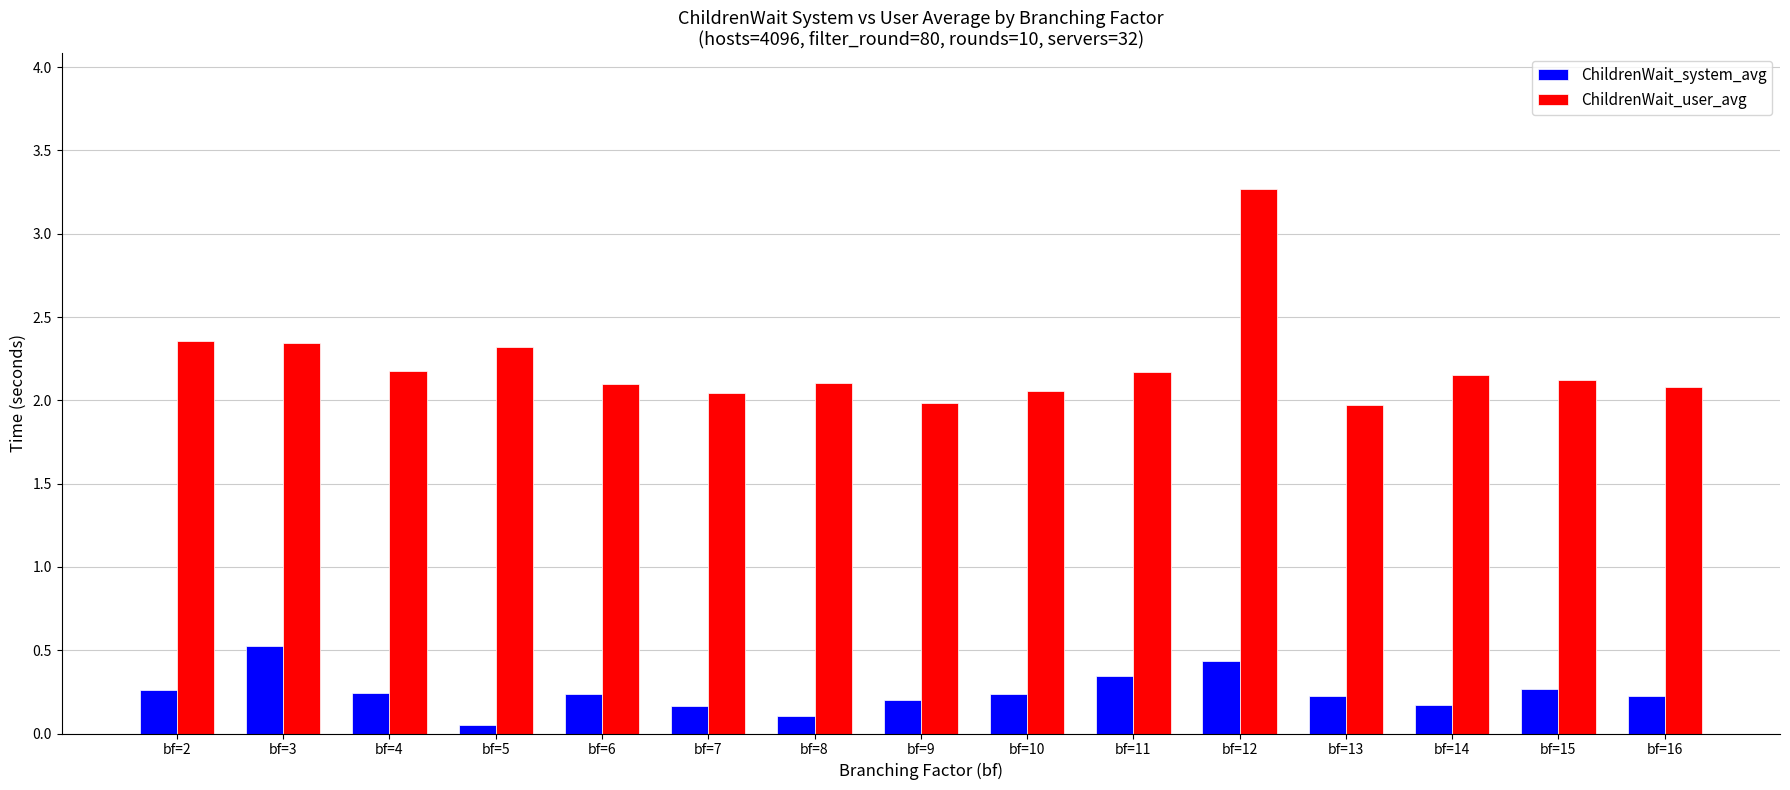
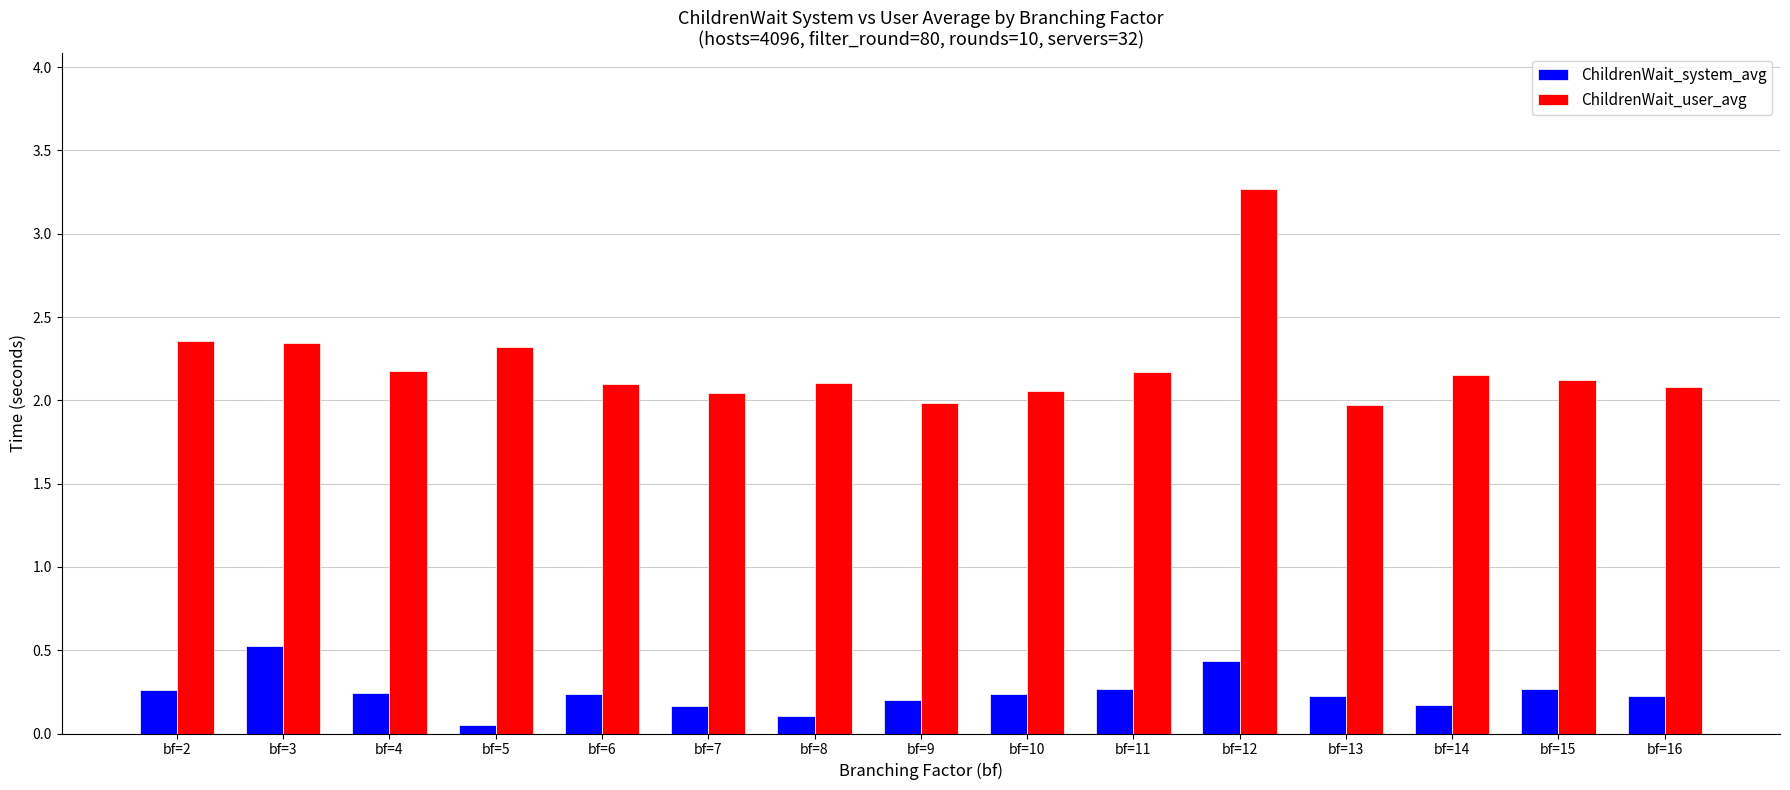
ChildrenWait_system_avg, bf=11: 0.35 -> 0.27
